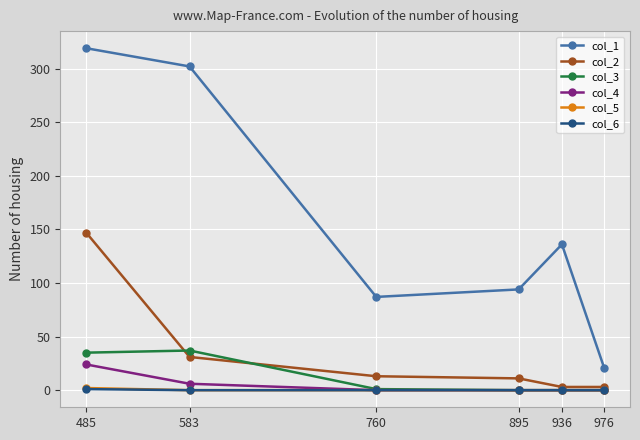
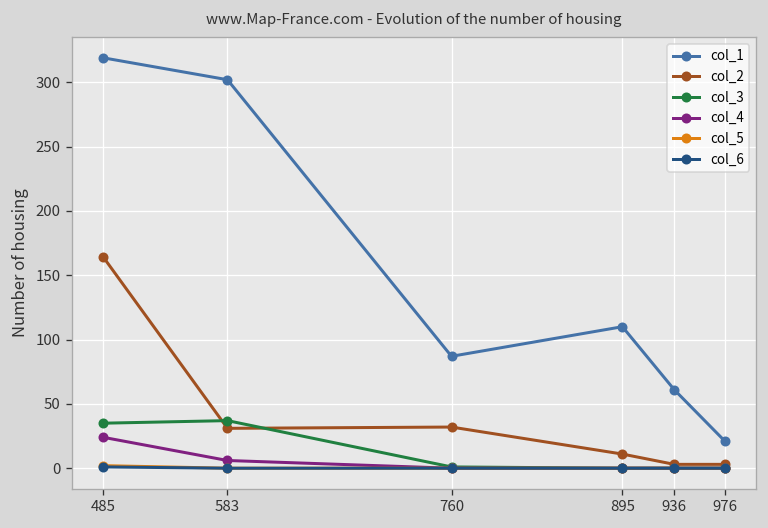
col_2, 485: 147 -> 164
col_2, 760: 13 -> 32
col_1, 895: 94 -> 110
col_1, 936: 136 -> 61
